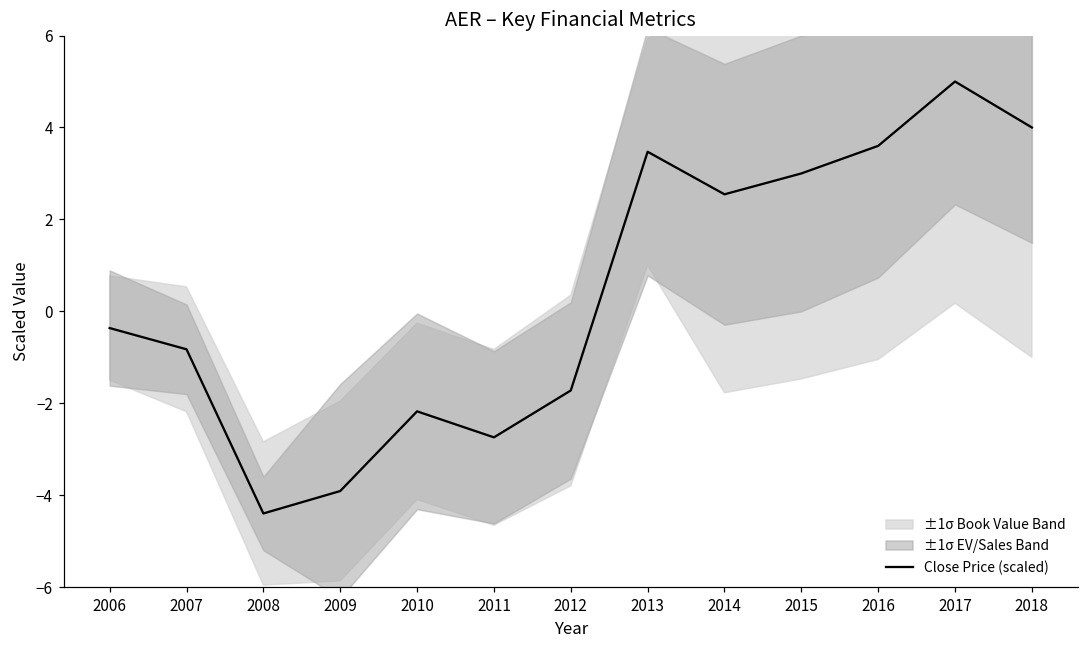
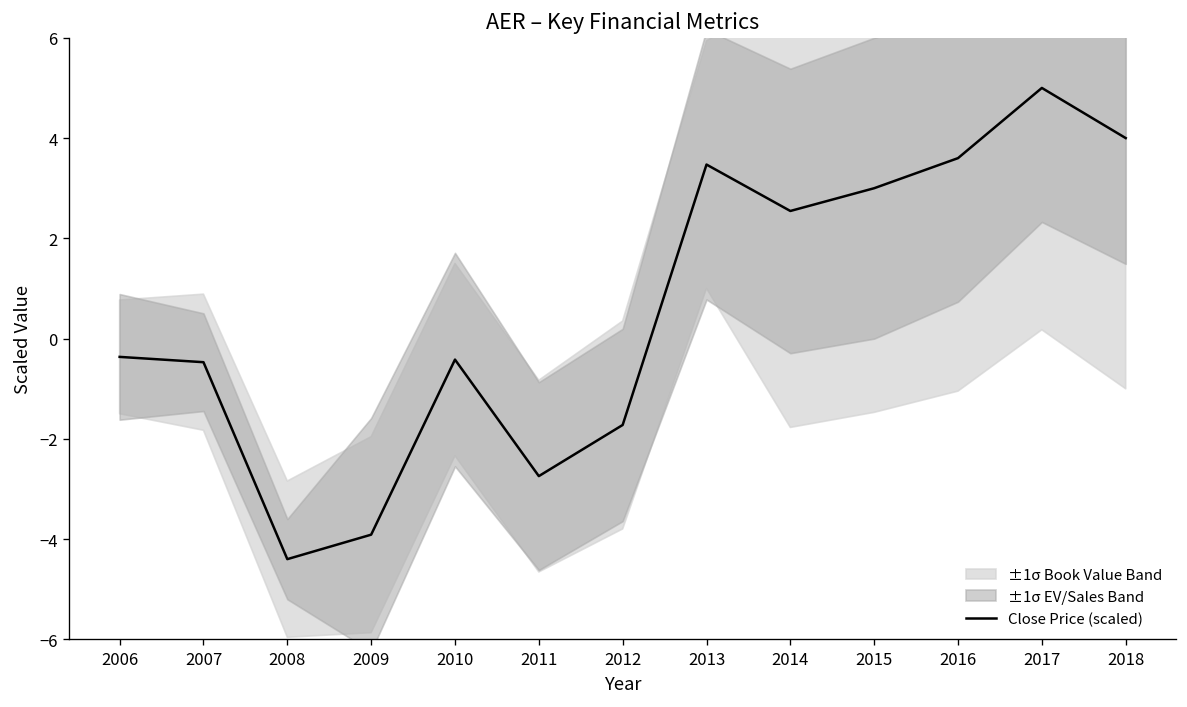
Close Price (scaled), 2007: -0.8 -> -0.5
Close Price (scaled), 2010: -2.2 -> -0.4
